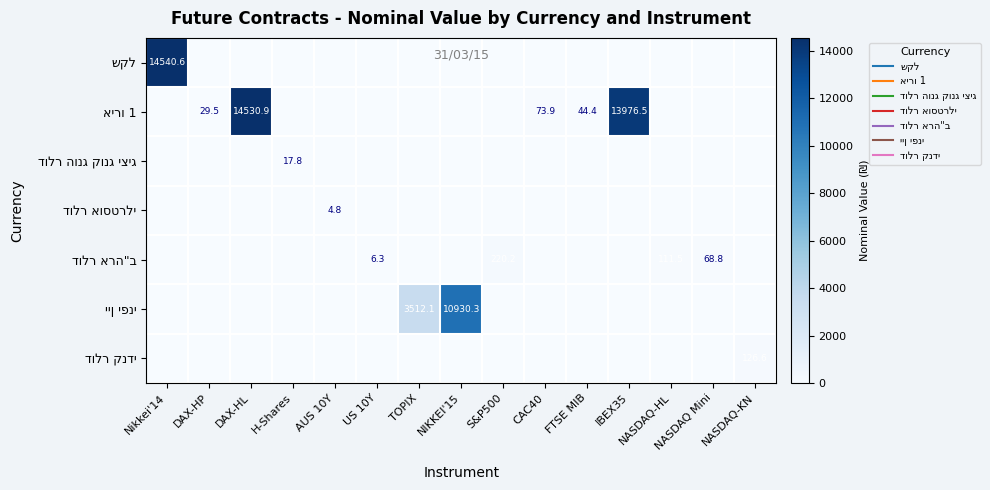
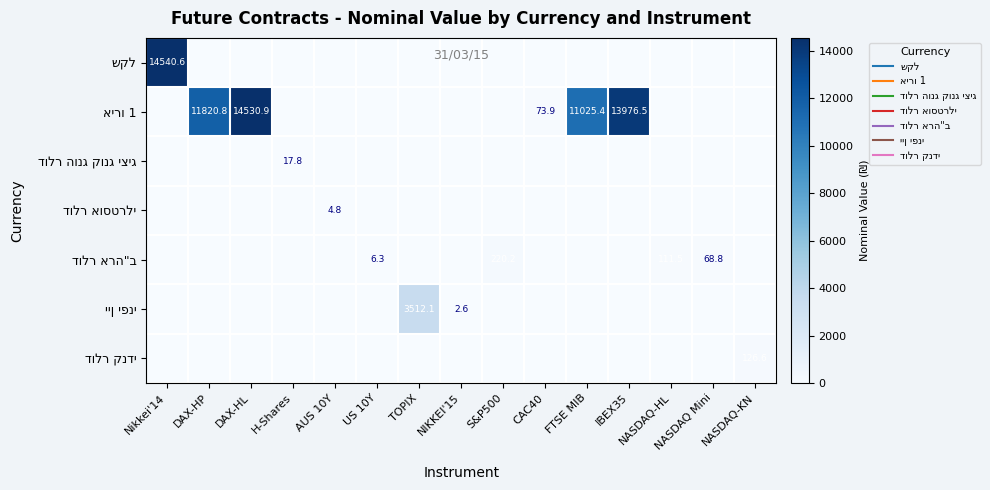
אירו 1, DAX-HP: 29.5 -> 11820.8
אירו 1, FTSE MIB: 44.4 -> 11025.4
יין יפני, NIKKEI'15: 10930.3 -> 2.6
